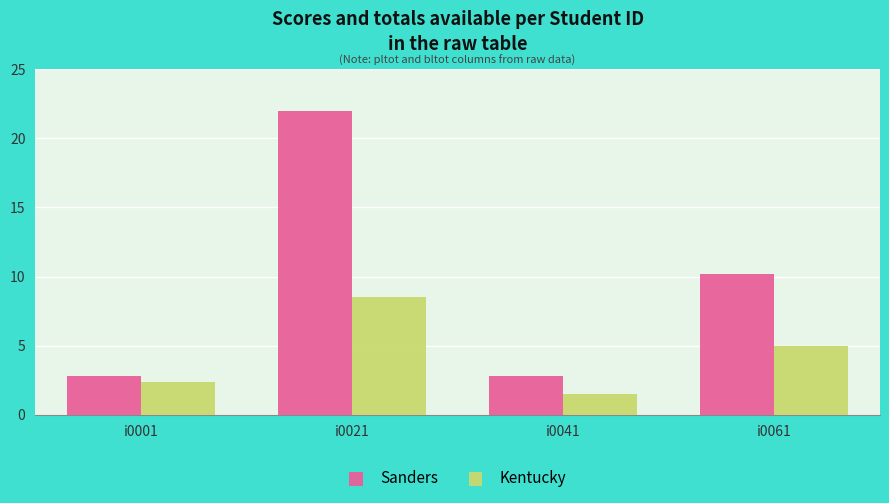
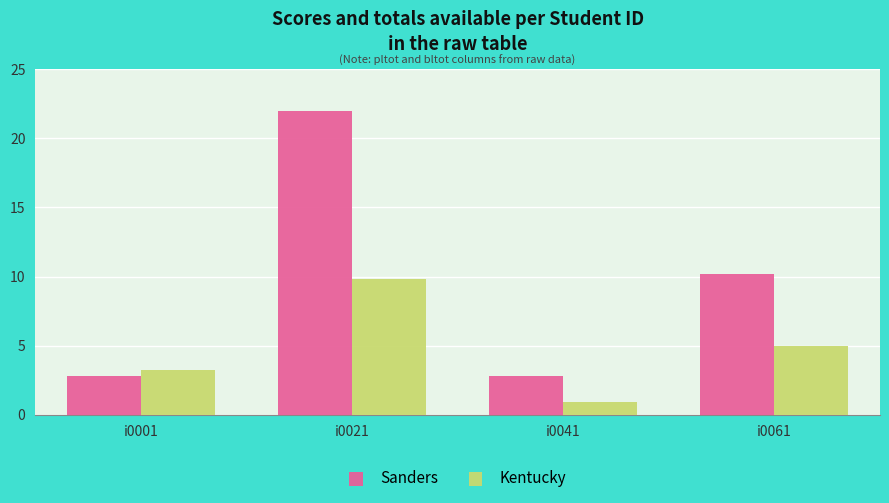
Kentucky, i0001: 2.4 -> 3.2
Kentucky, i0021: 8.5 -> 9.8
Kentucky, i0041: 1.5 -> 0.9
